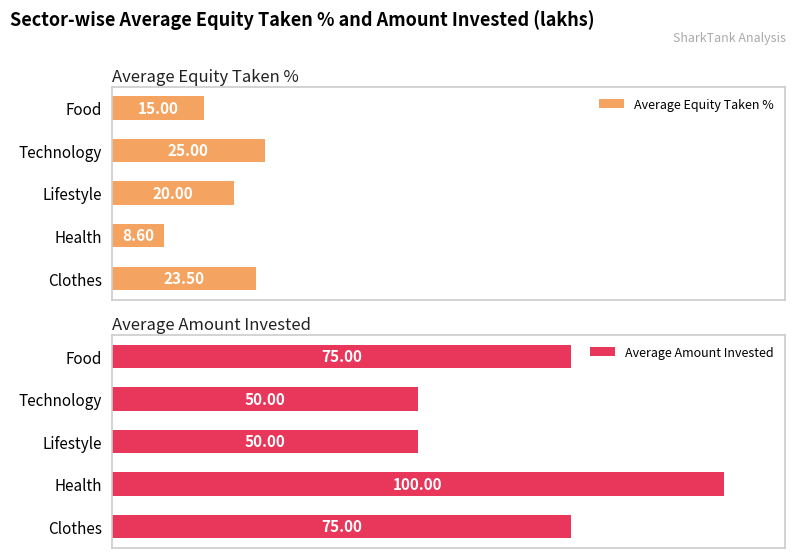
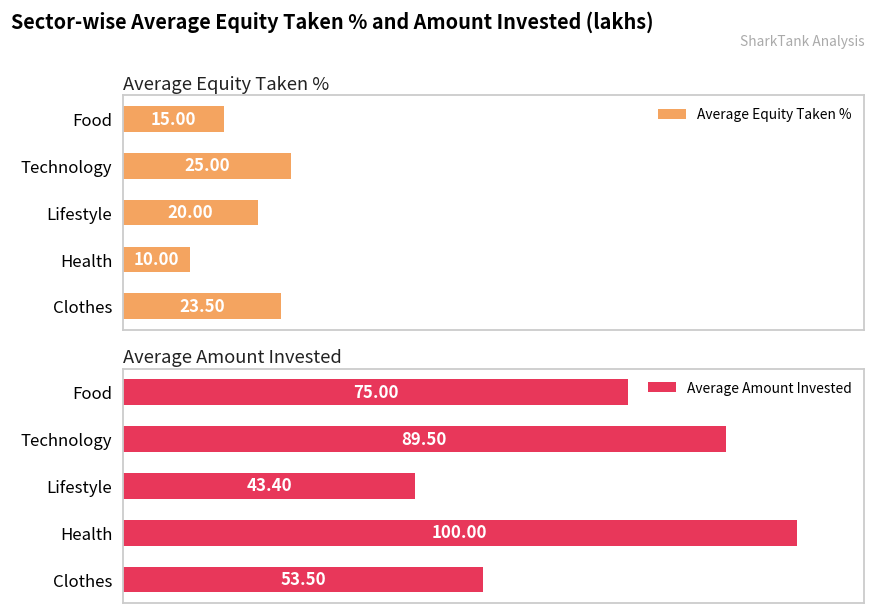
Average Equity Taken %, Health: 8.60 -> 10.00
Average Amount Invested, Technology: 50.00 -> 89.50
Average Amount Invested, Lifestyle: 50.00 -> 43.40
Average Amount Invested, Clothes: 75.00 -> 53.50
